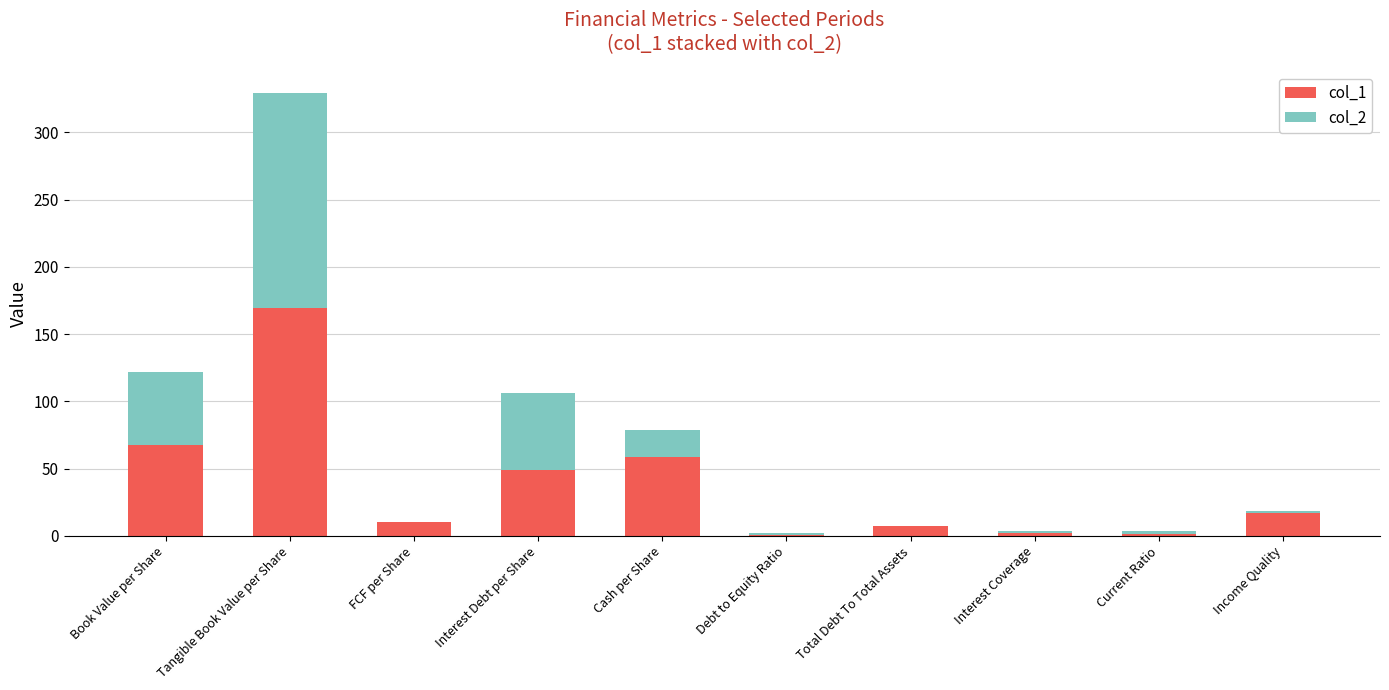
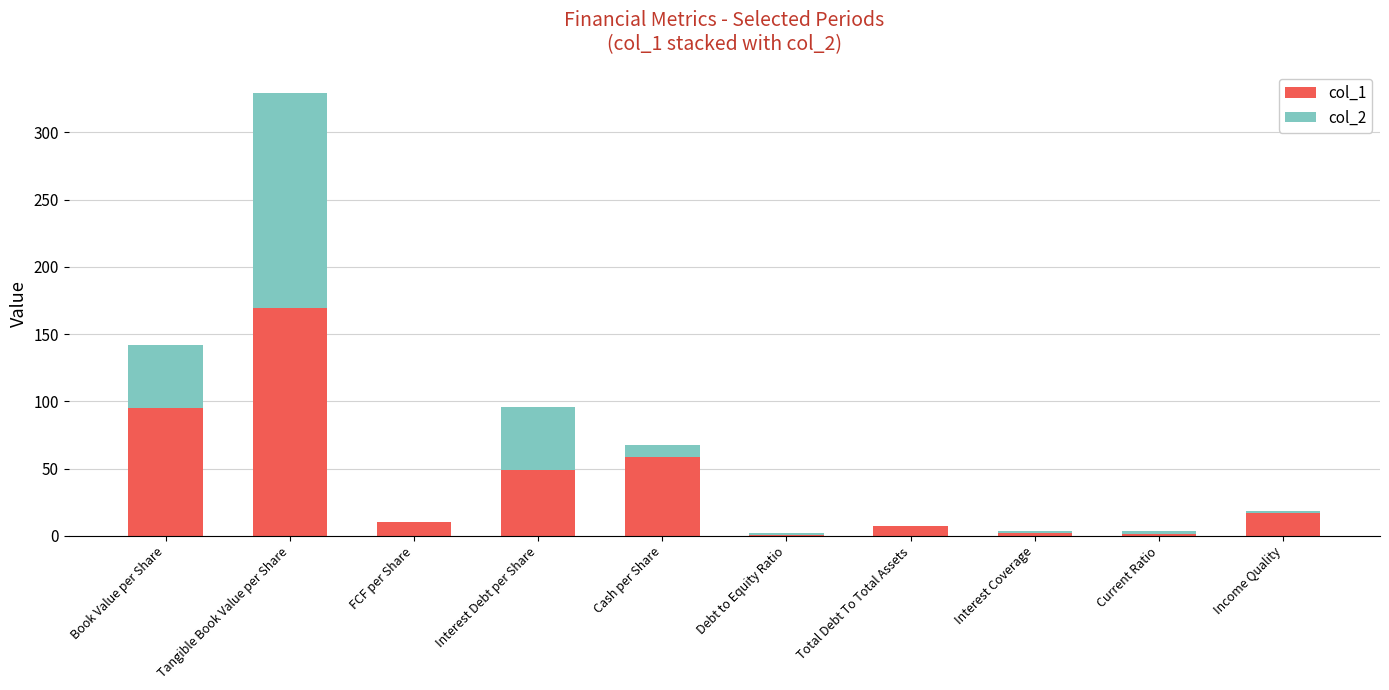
col_1, Book Value per Share: 68 -> 95
col_2, Book Value per Share: 54 -> 47
col_2, Interest Debt per Share: 57 -> 46
col_2, Cash per Share: 20 -> 9
